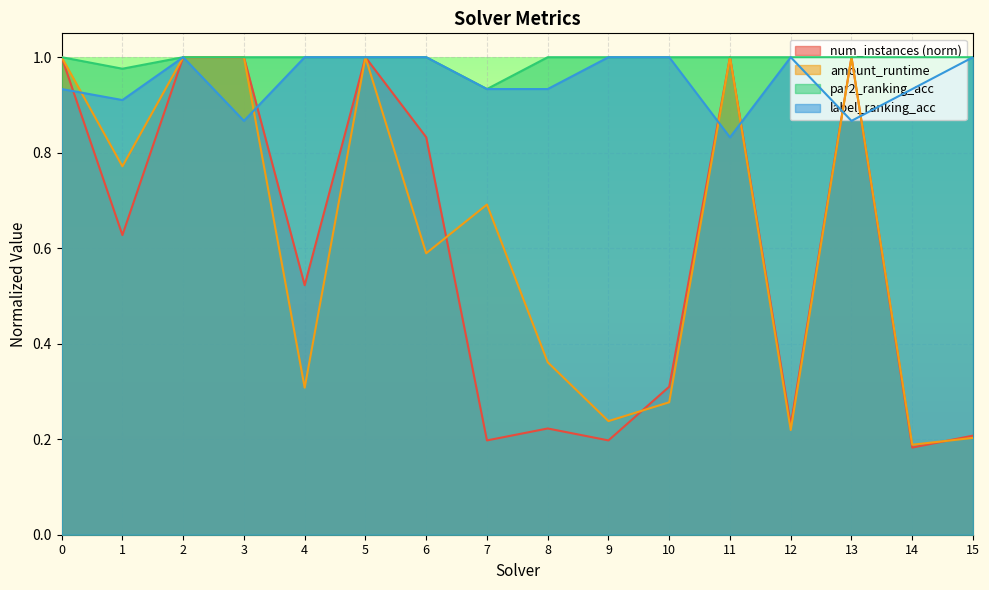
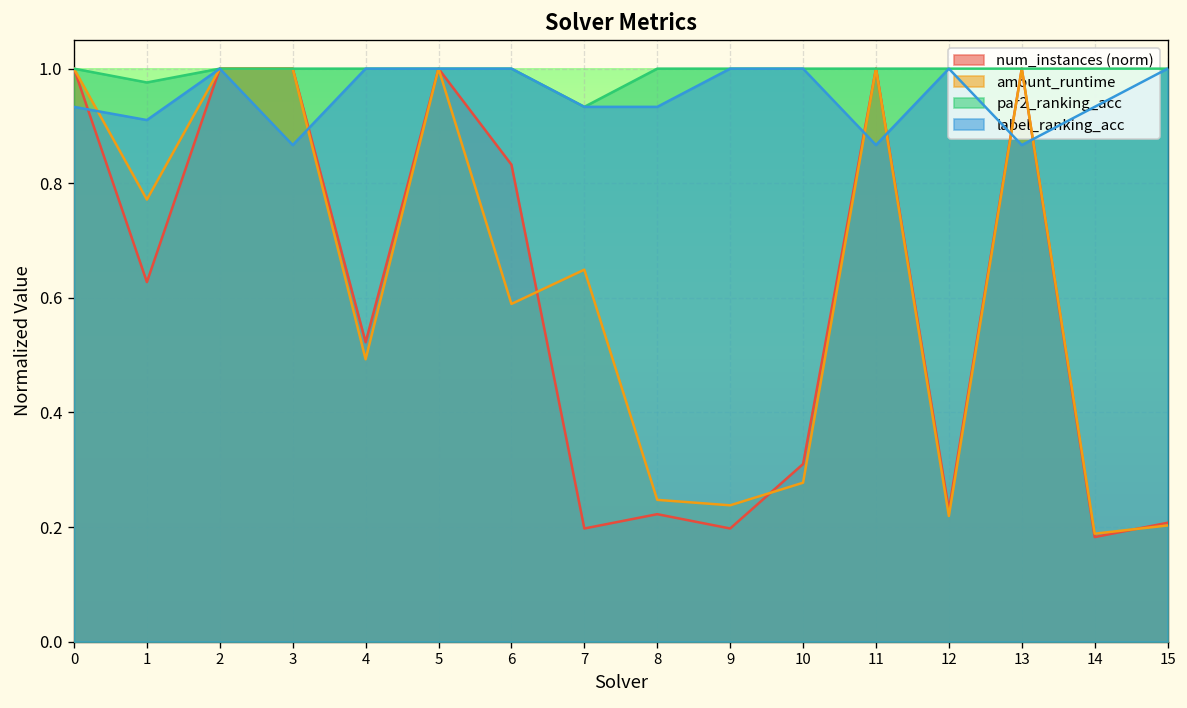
amount_runtime, 4: 0.31 -> 0.49
amount_runtime, 7: 0.69 -> 0.65
amount_runtime, 8: 0.36 -> 0.25
label_ranking_acc, 11: 0.83 -> 0.87
